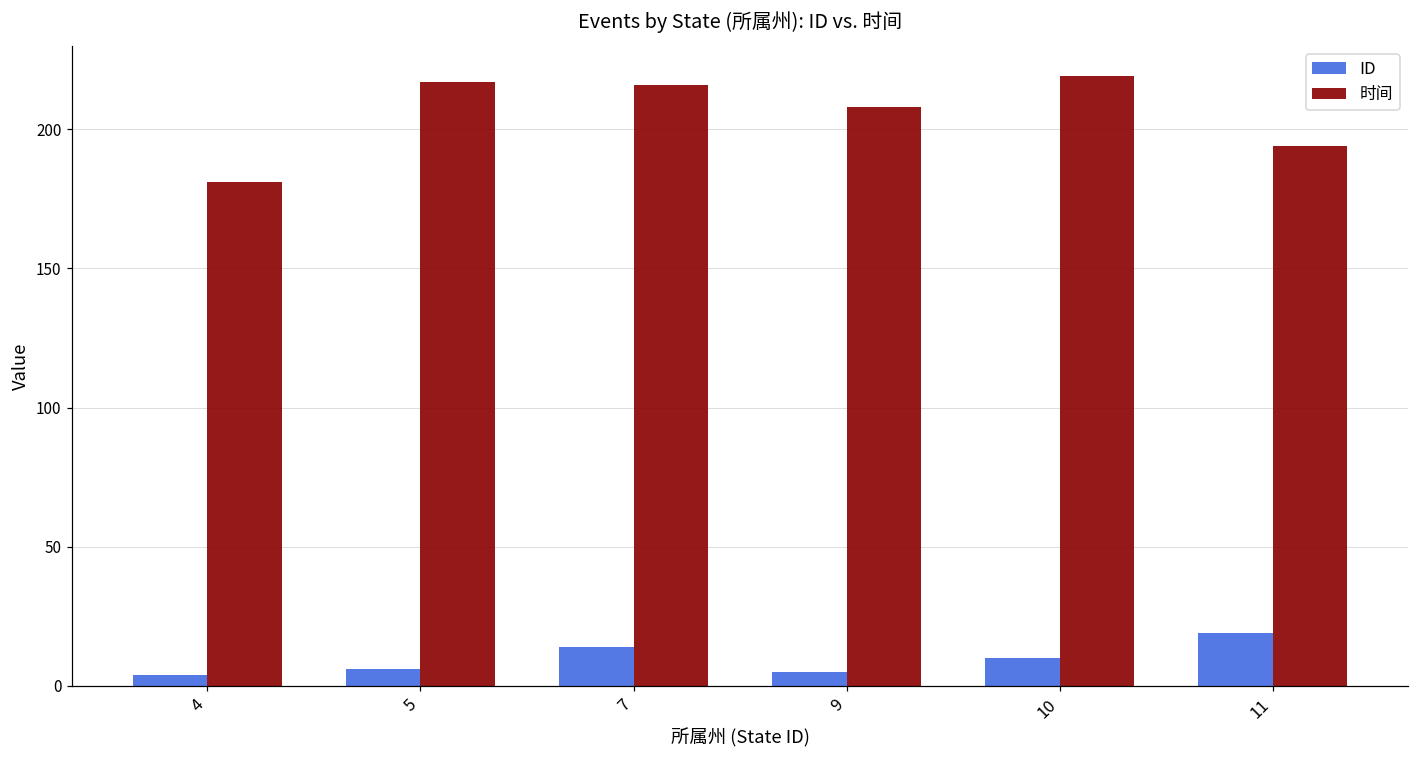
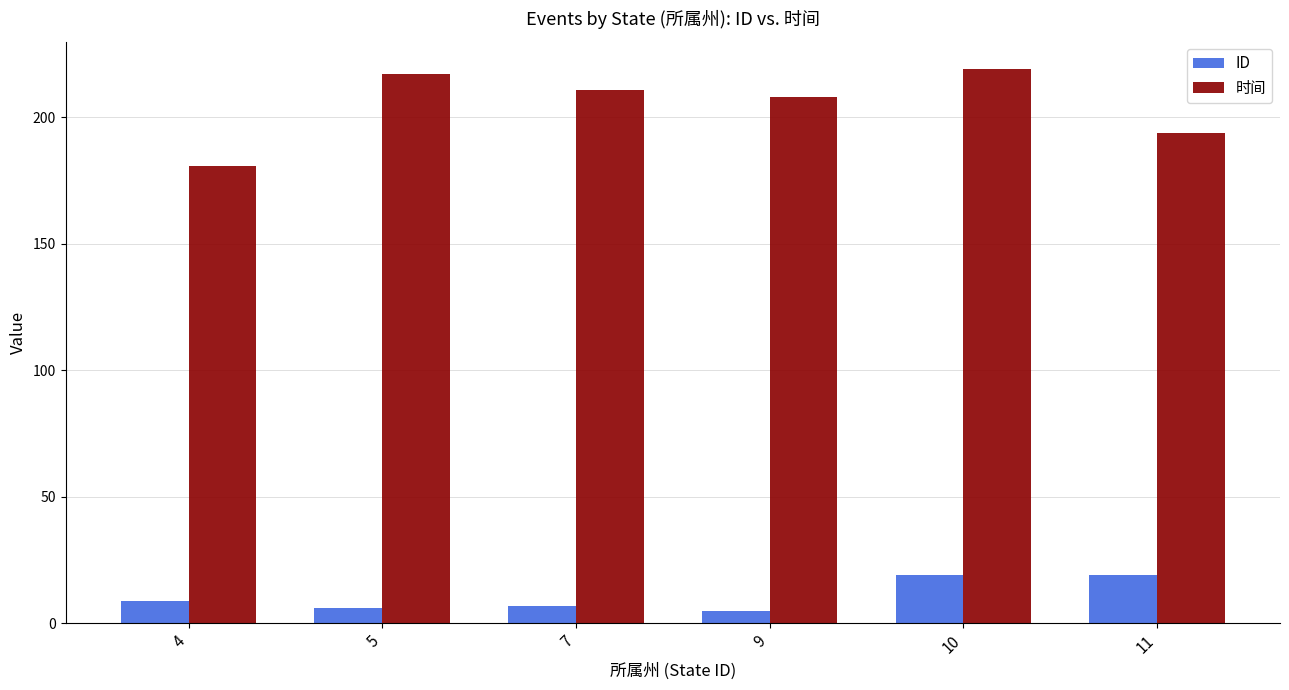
ID, 4: 4 -> 9
ID, 7: 14 -> 7
时间, 7: 216 -> 211
ID, 10: 10 -> 19
